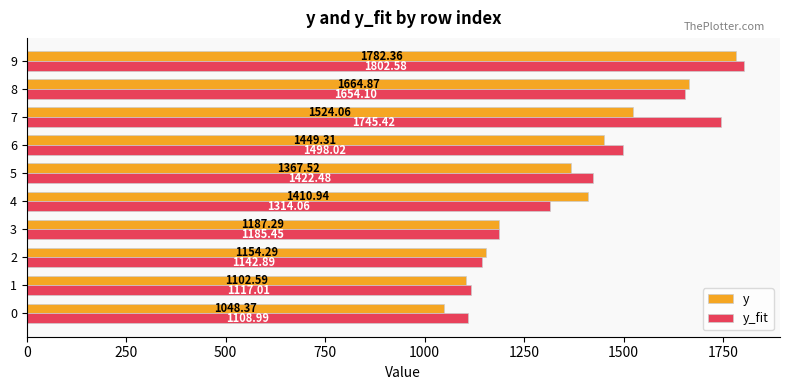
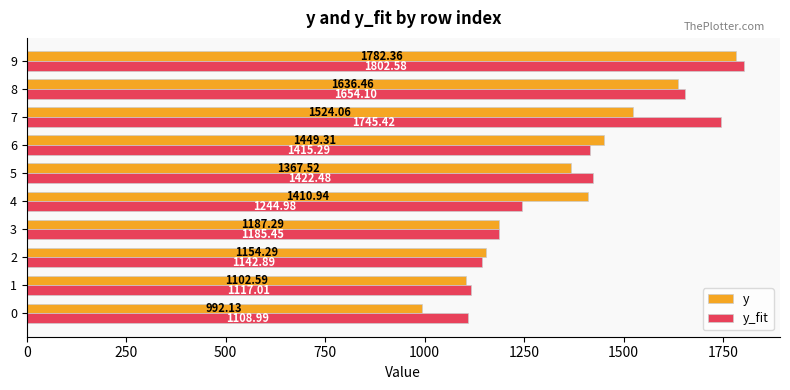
y, 8: 1664.87 -> 1636.46
y_fit, 6: 1498.02 -> 1415.29
y_fit, 4: 1314.06 -> 1244.98
y, 0: 1048.37 -> 992.13
